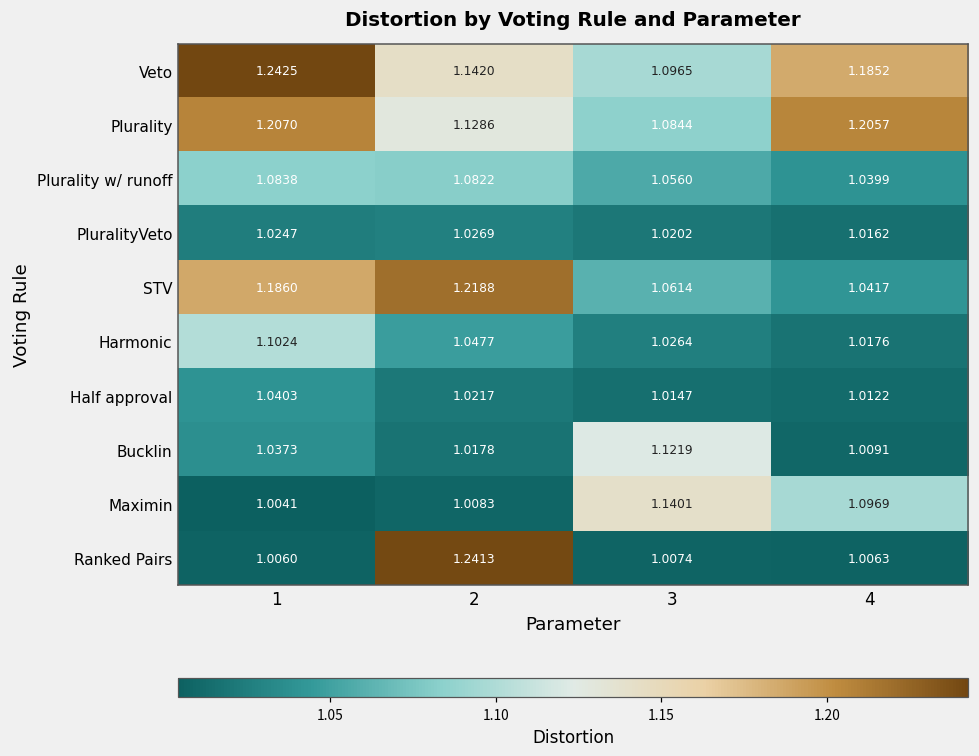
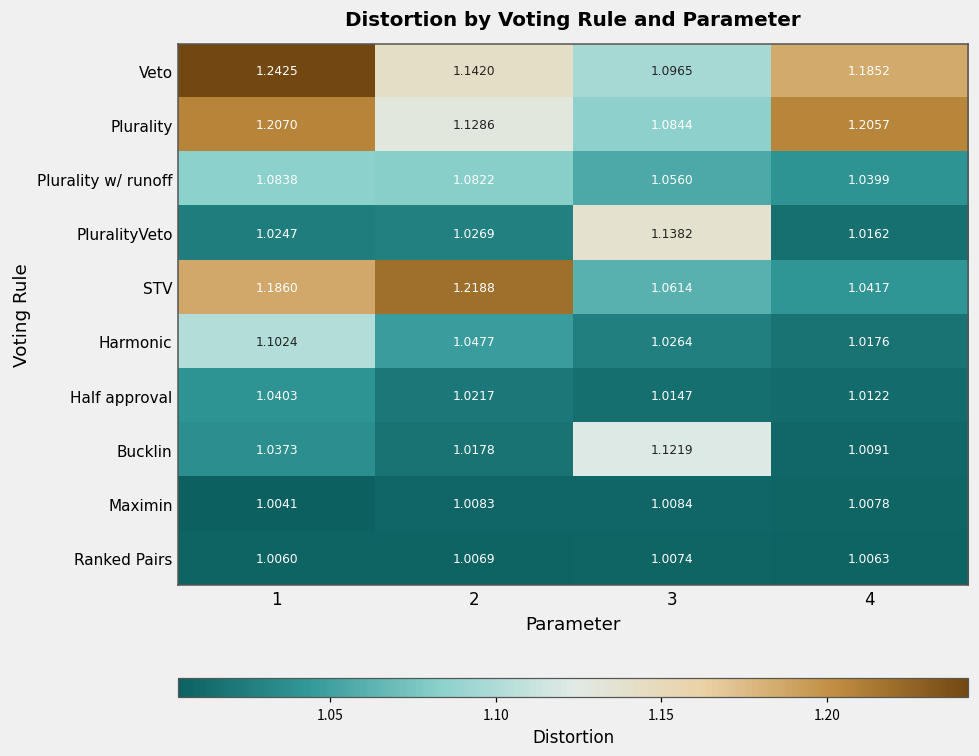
PluralityVeto, 3: 1.0202 -> 1.1382
Maximin, 3: 1.1401 -> 1.0084
Maximin, 4: 1.0969 -> 1.0078
Ranked Pairs, 2: 1.2413 -> 1.0069
